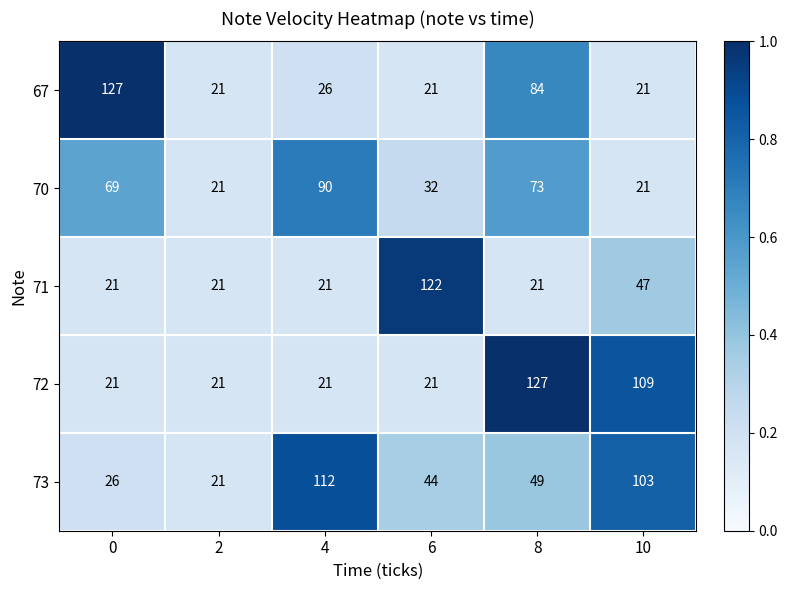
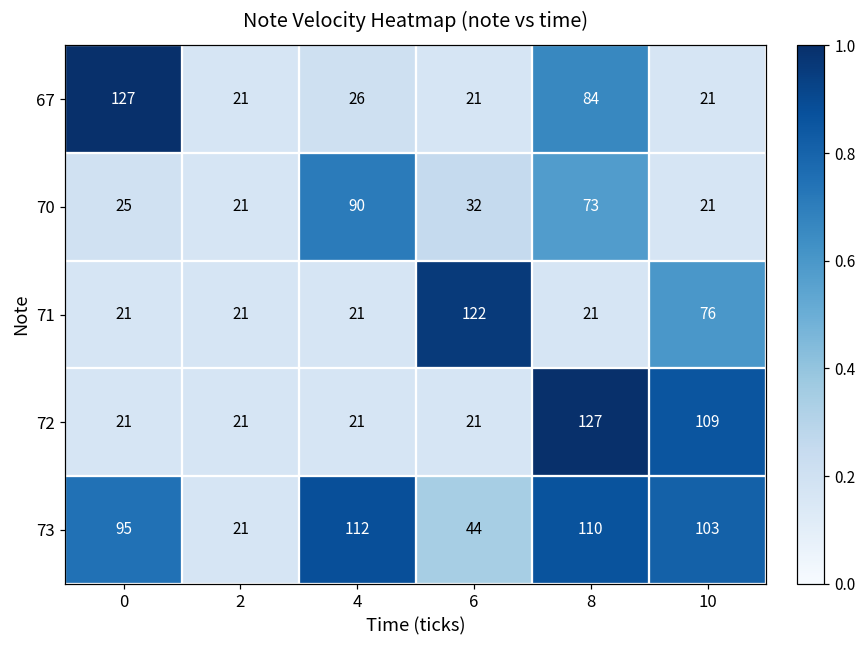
70, 0: 69 -> 25
71, 10: 47 -> 76
73, 0: 26 -> 95
73, 8: 49 -> 110
